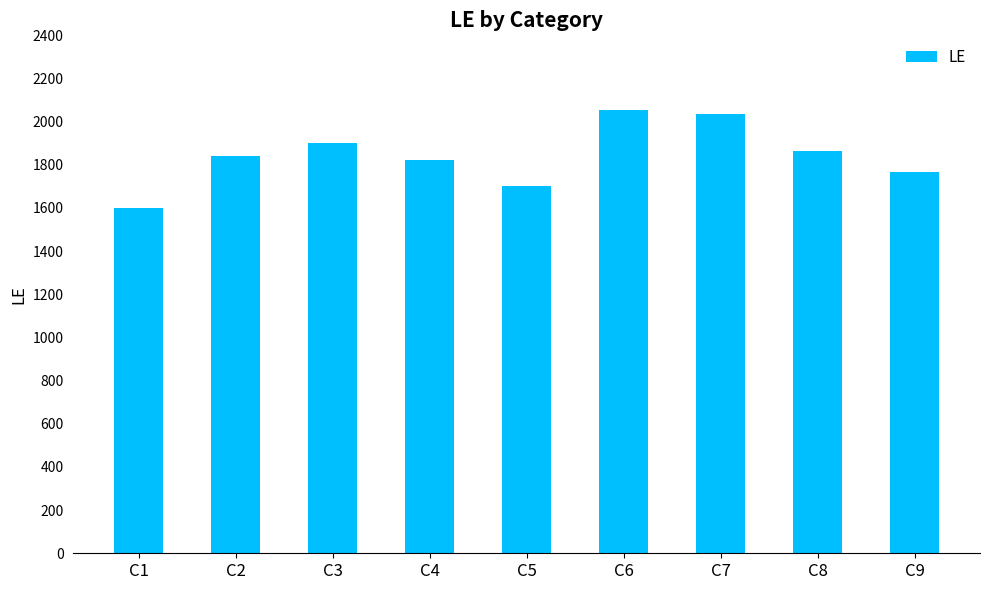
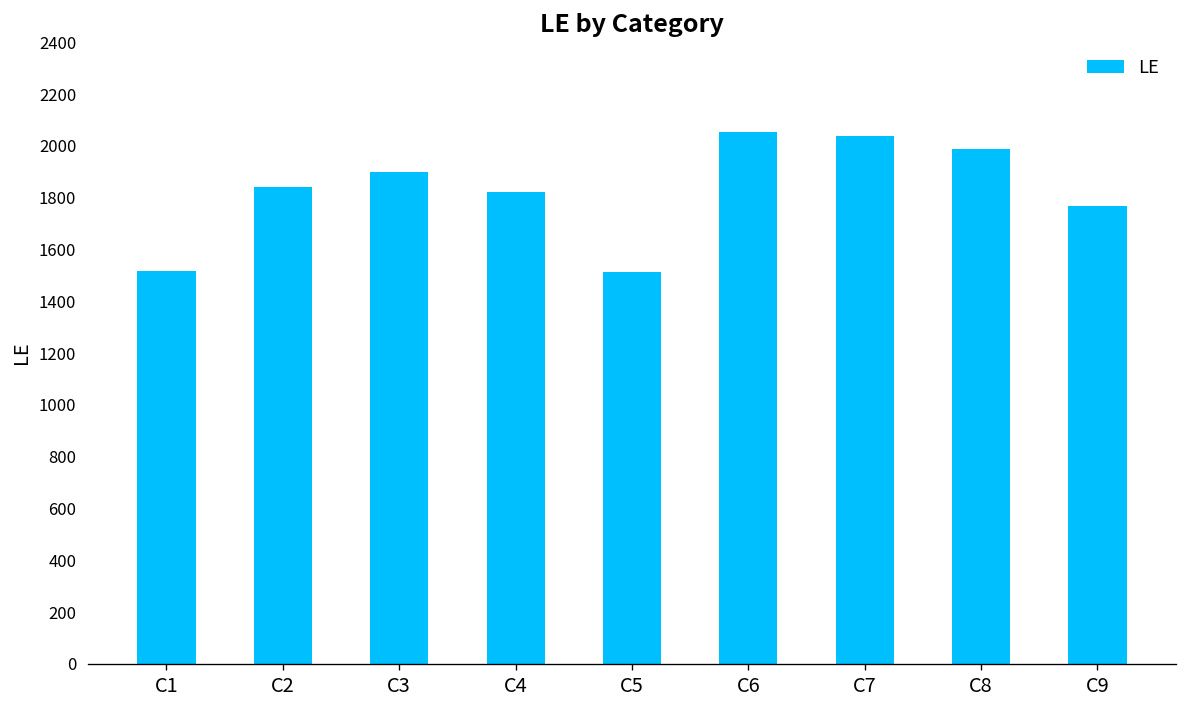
C1: 1600 -> 1520
C5: 1700 -> 1520
C8: 1870 -> 1990
